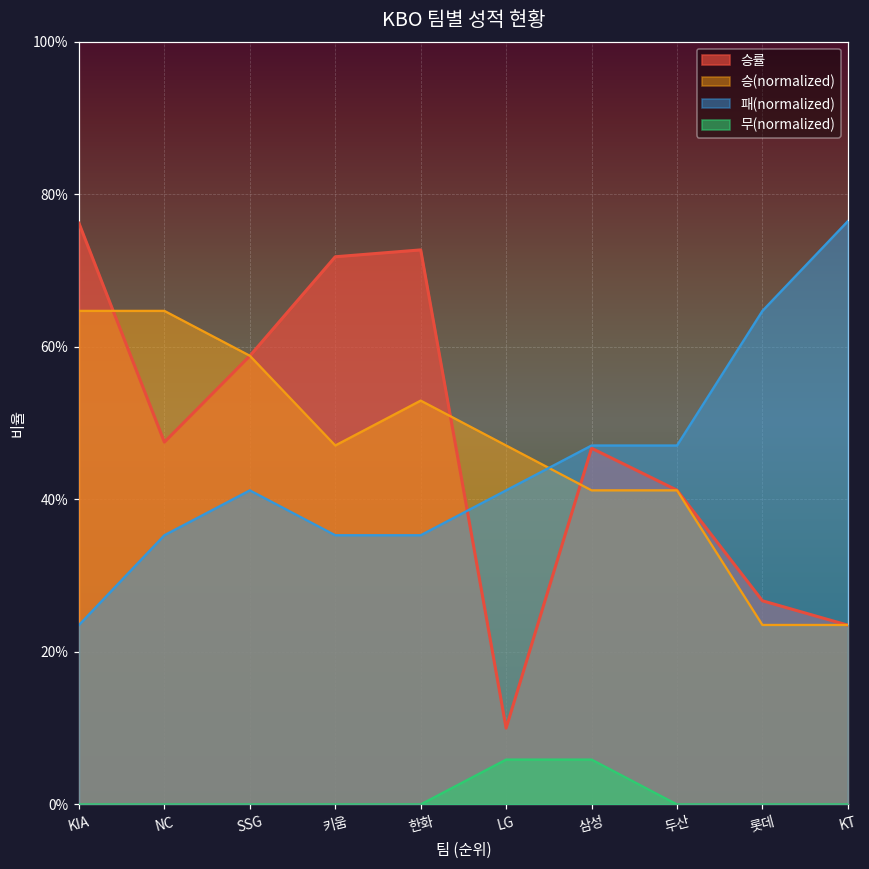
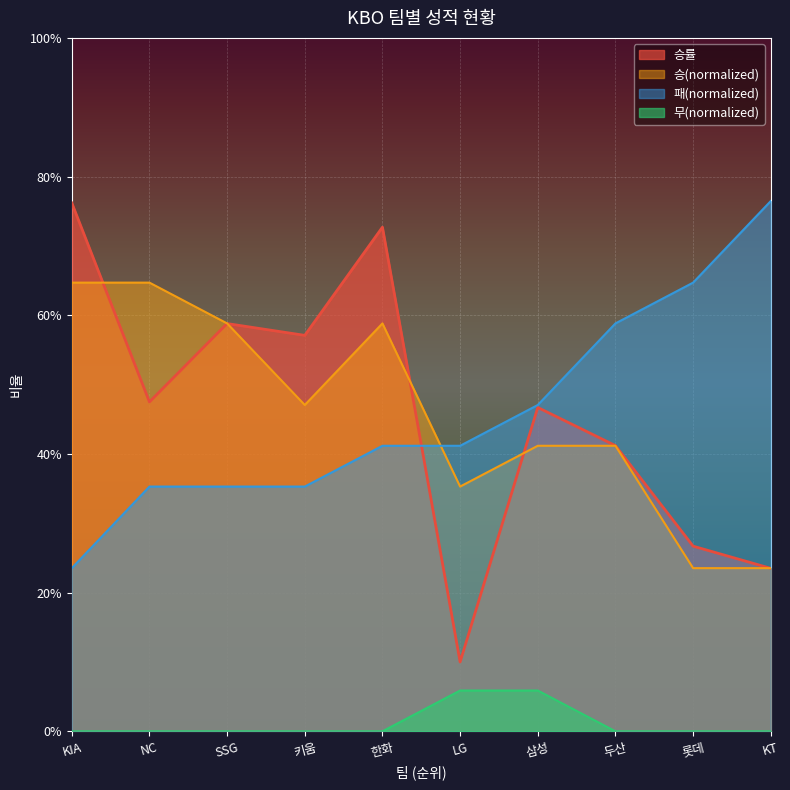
패(normalized), SSG: 41% -> 35%
승률, 키움: 72% -> 57%
승(normalized), 한화: 53% -> 59%
패(normalized), 한화: 35% -> 41%
승(normalized), LG: 47% -> 35%
패(normalized), 두산: 47% -> 59%
